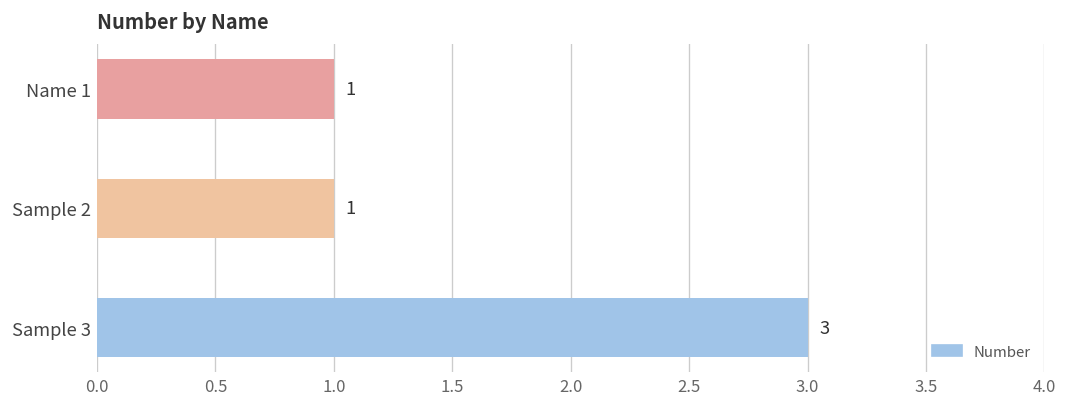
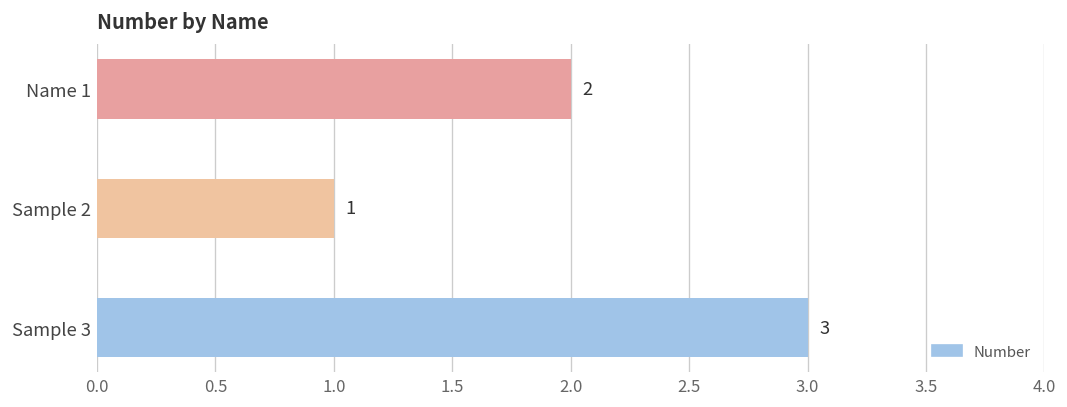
Name 1: 1 -> 2
